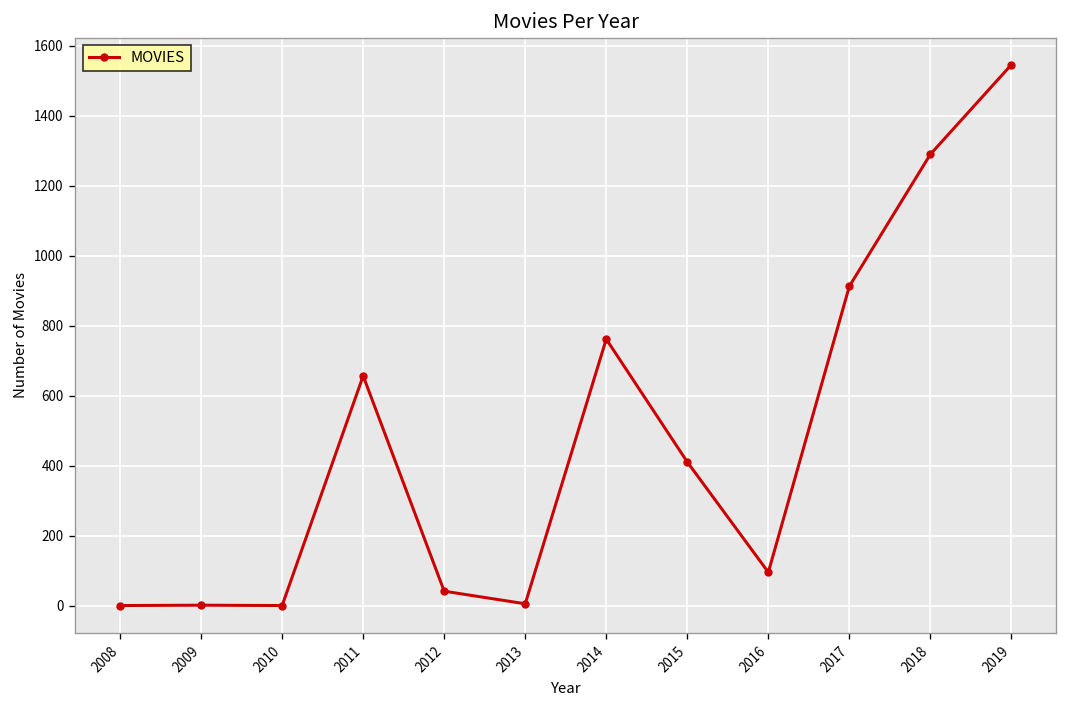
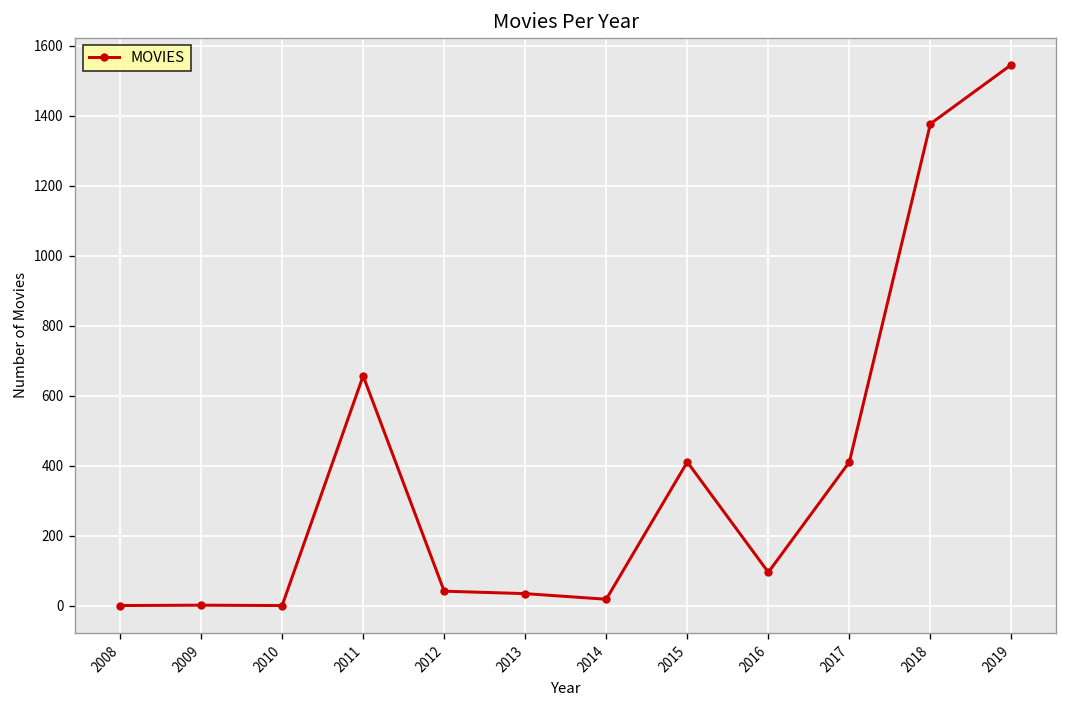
2013: 10 -> 40
2014: 760 -> 20
2017: 910 -> 410
2018: 1290 -> 1380
